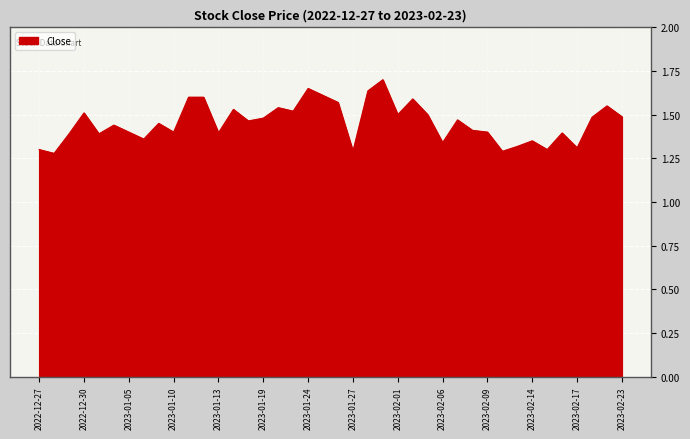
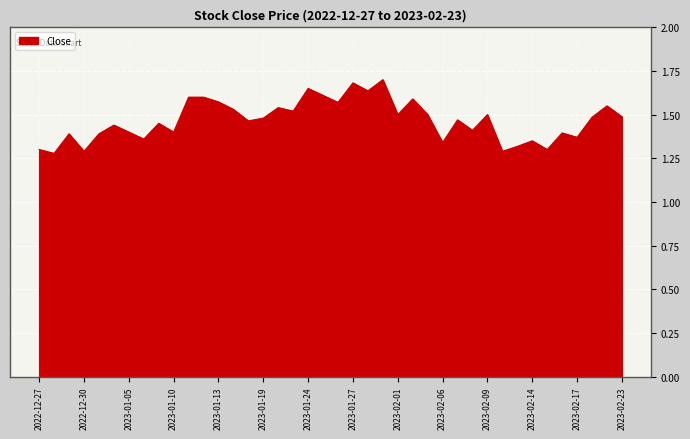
2022-12-30: 1.51 -> 1.29
2023-01-13: 1.40 -> 1.57
2023-01-27: 1.29 -> 1.68
2023-02-09: 1.4 -> 1.5
2023-02-17: 1.31 -> 1.37
